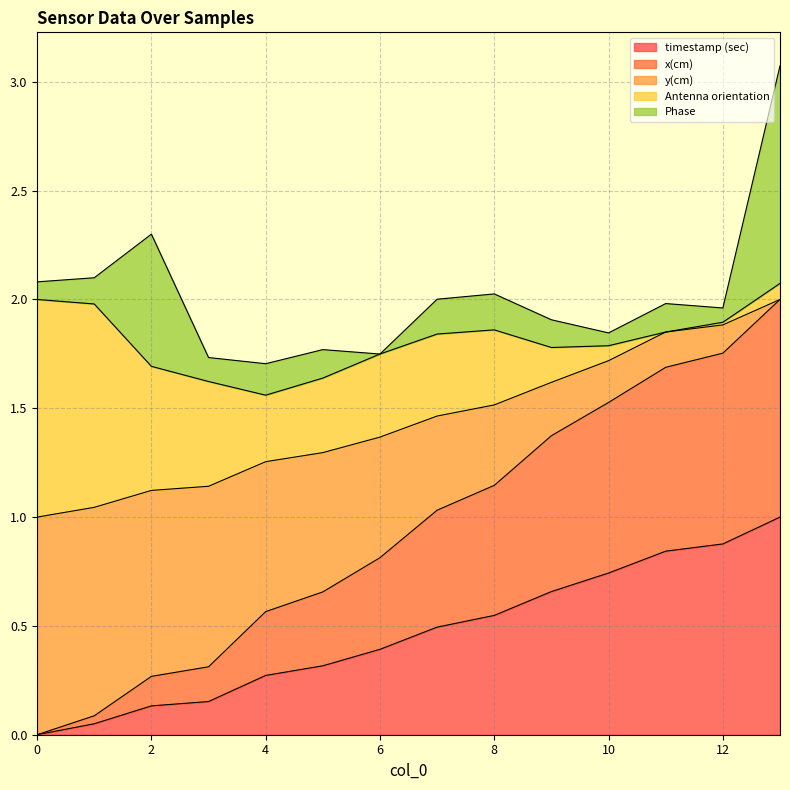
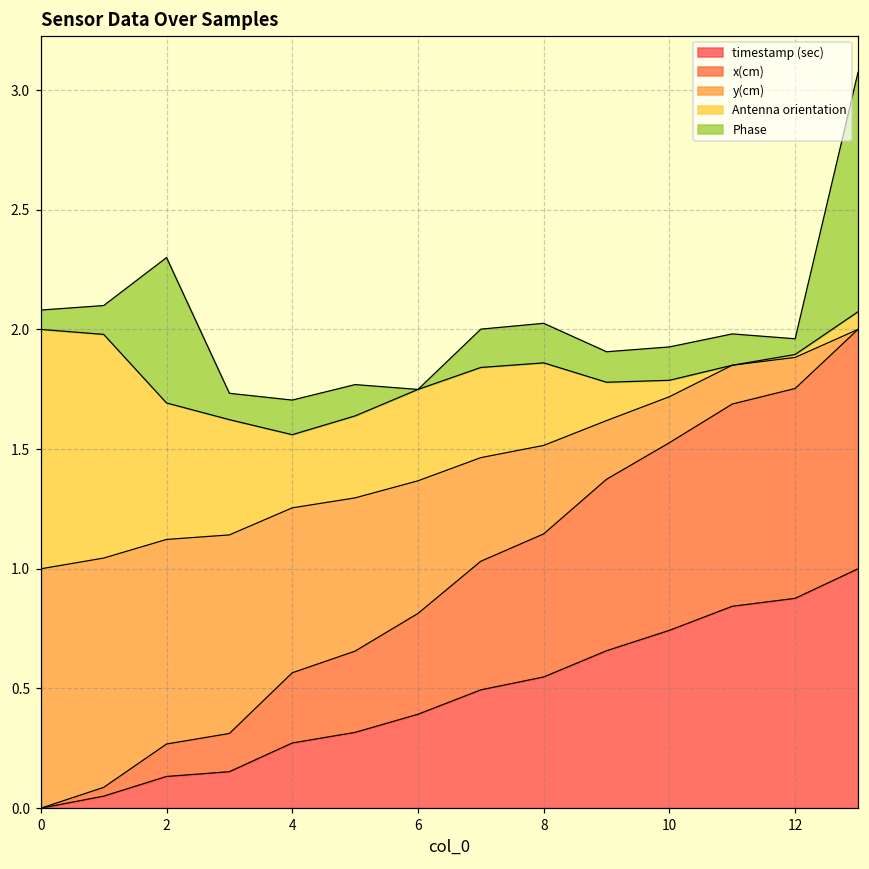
Phase, 10: 0.06 -> 0.14
